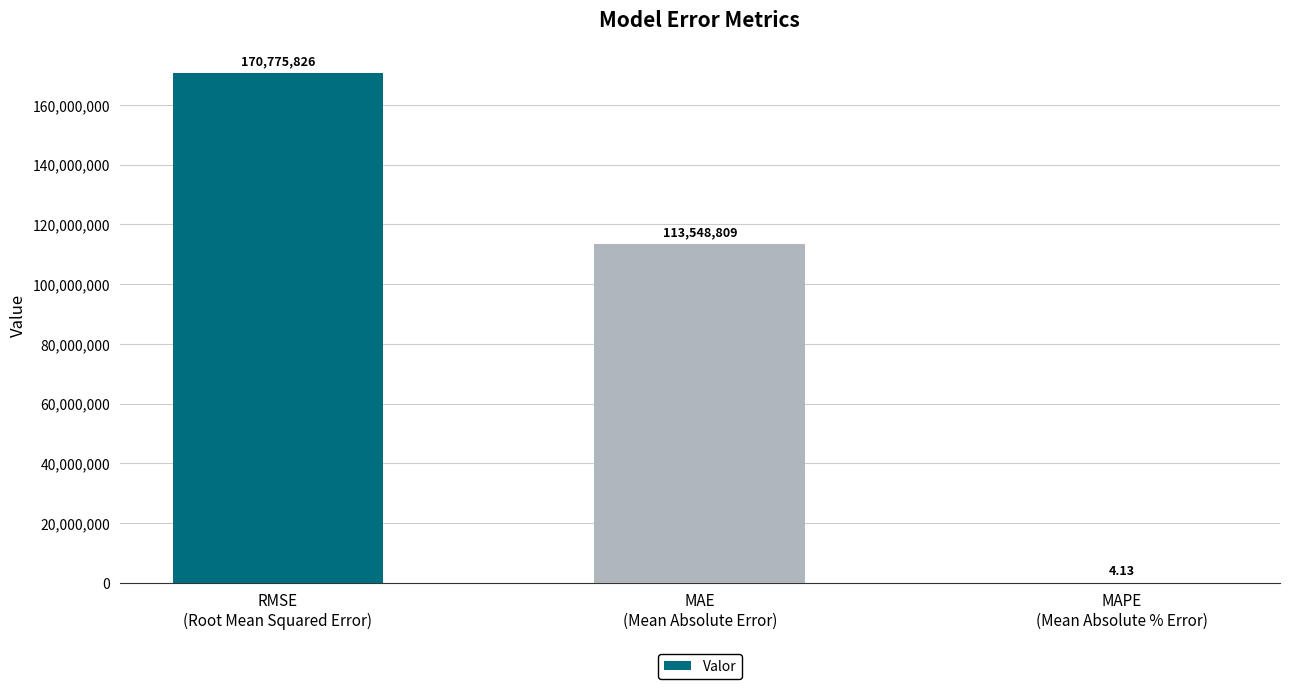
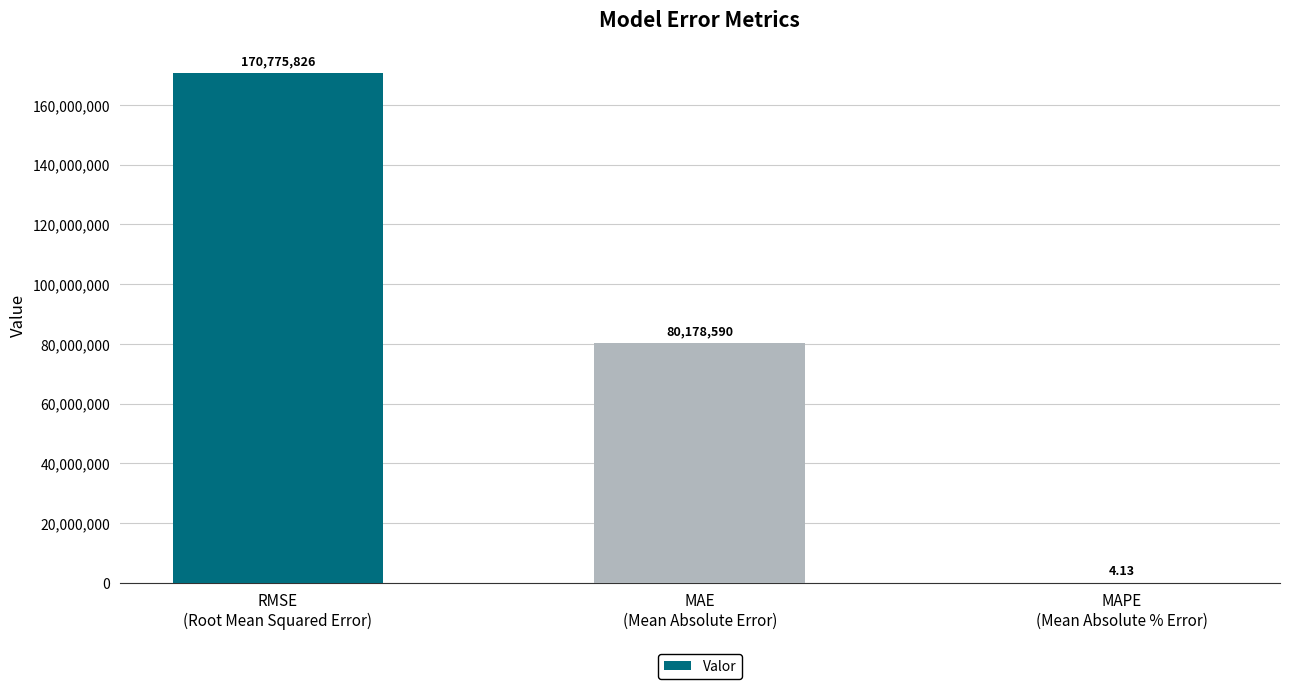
MAE (Mean Absolute Error): 113,548,809 -> 80,178,590
